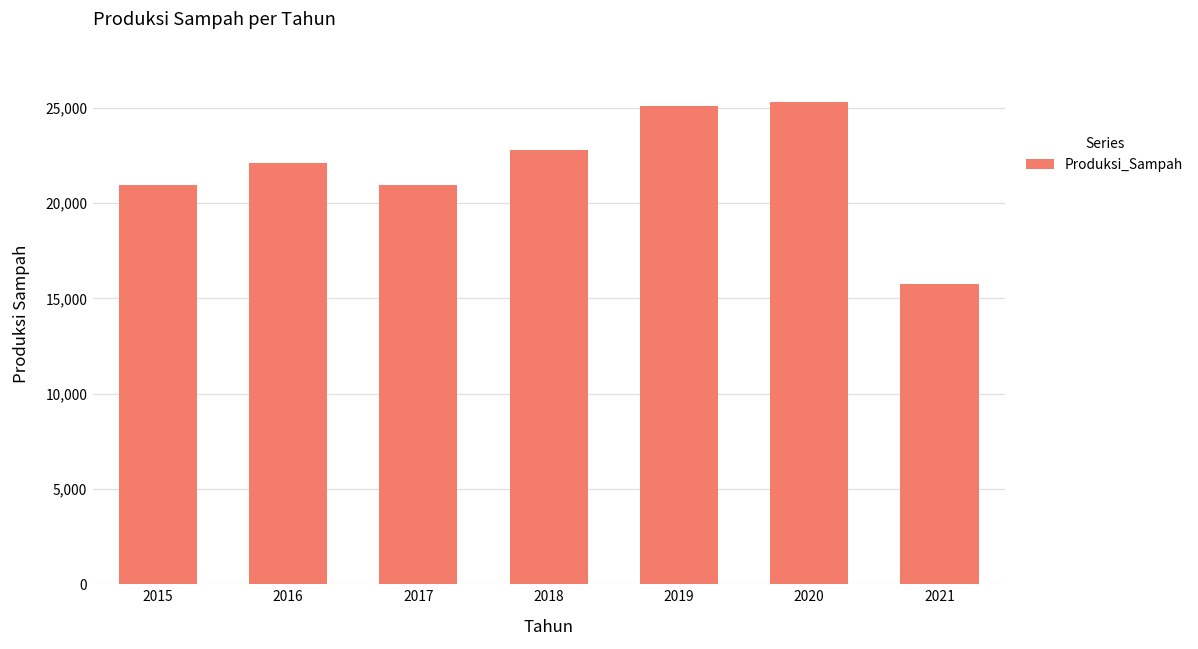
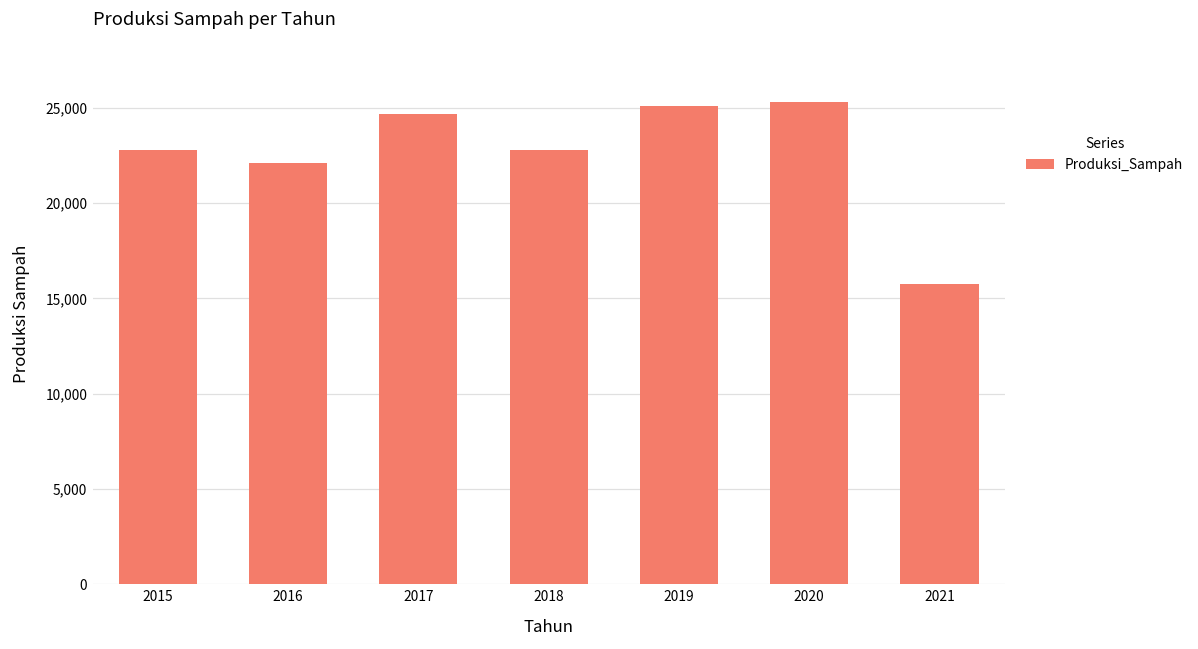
2015: 21,000 -> 22,800
2017: 21,000 -> 24,700
